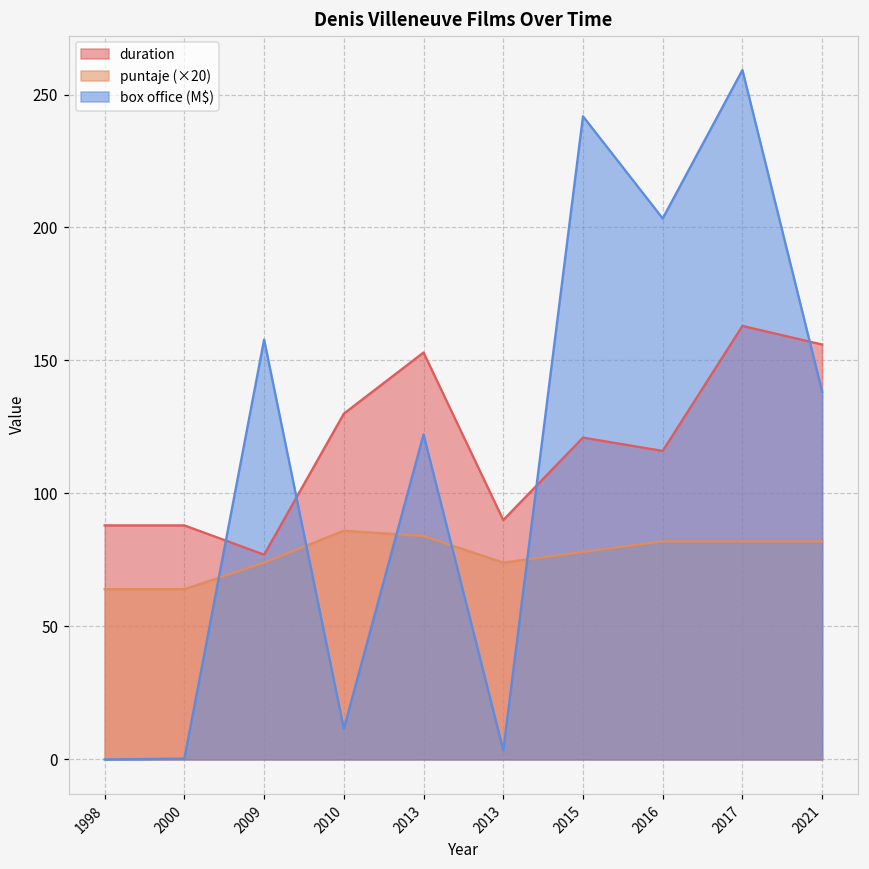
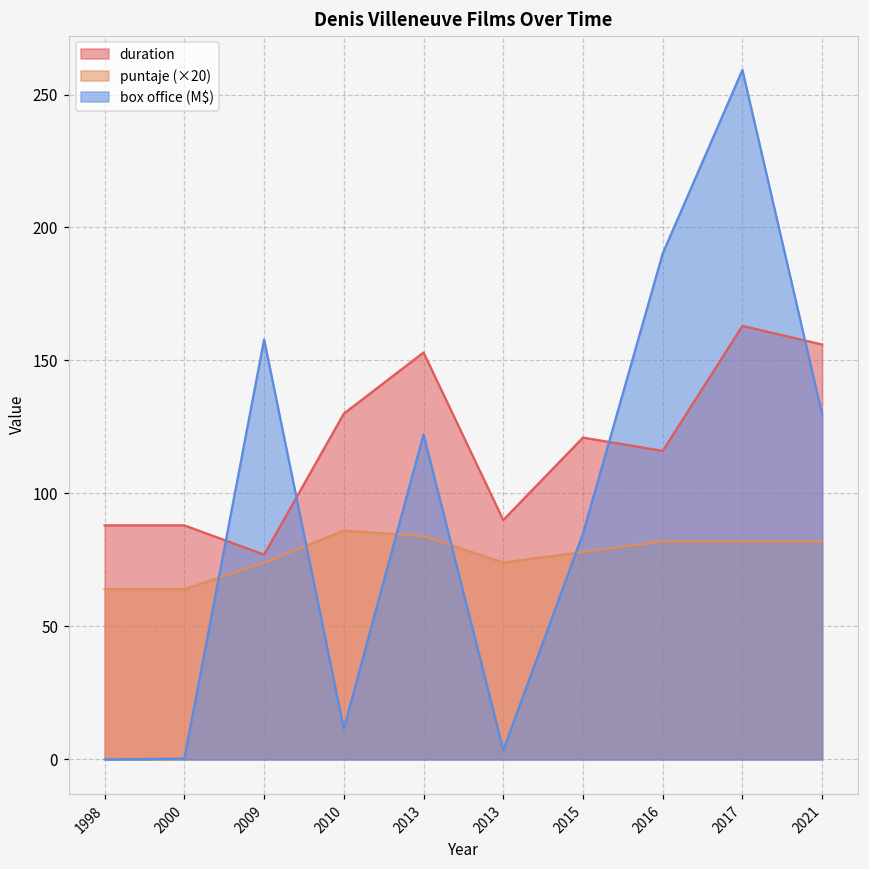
box office (M$), 2015: 242 -> 85
box office (M$), 2016: 203 -> 190
box office (M$), 2021: 138 -> 130
